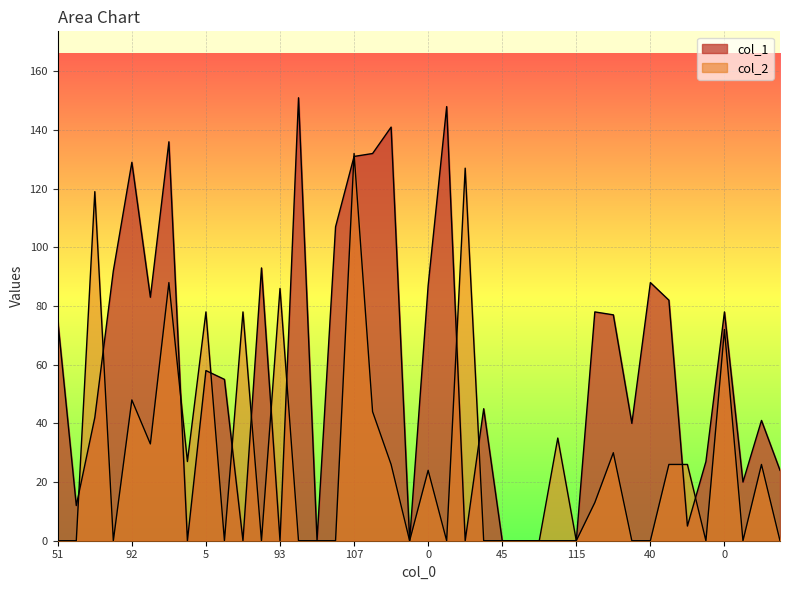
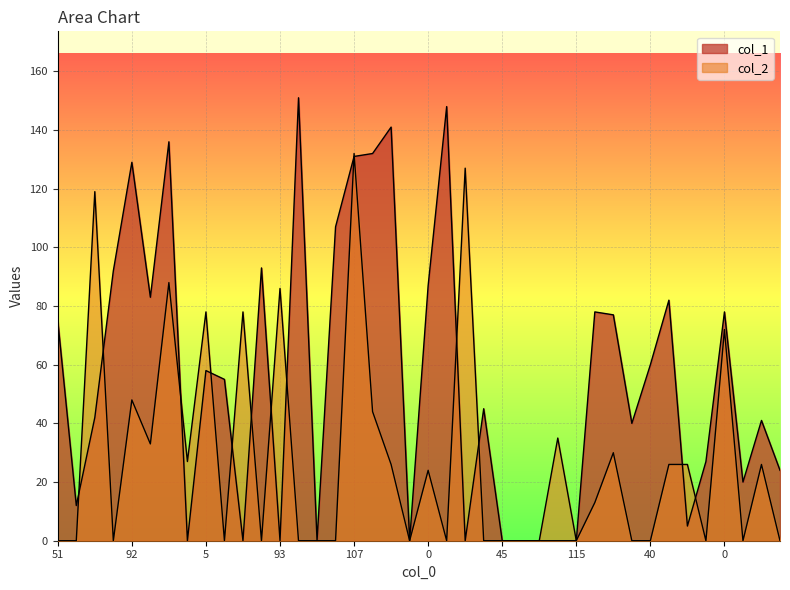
col_1, 40: 88 -> 60
